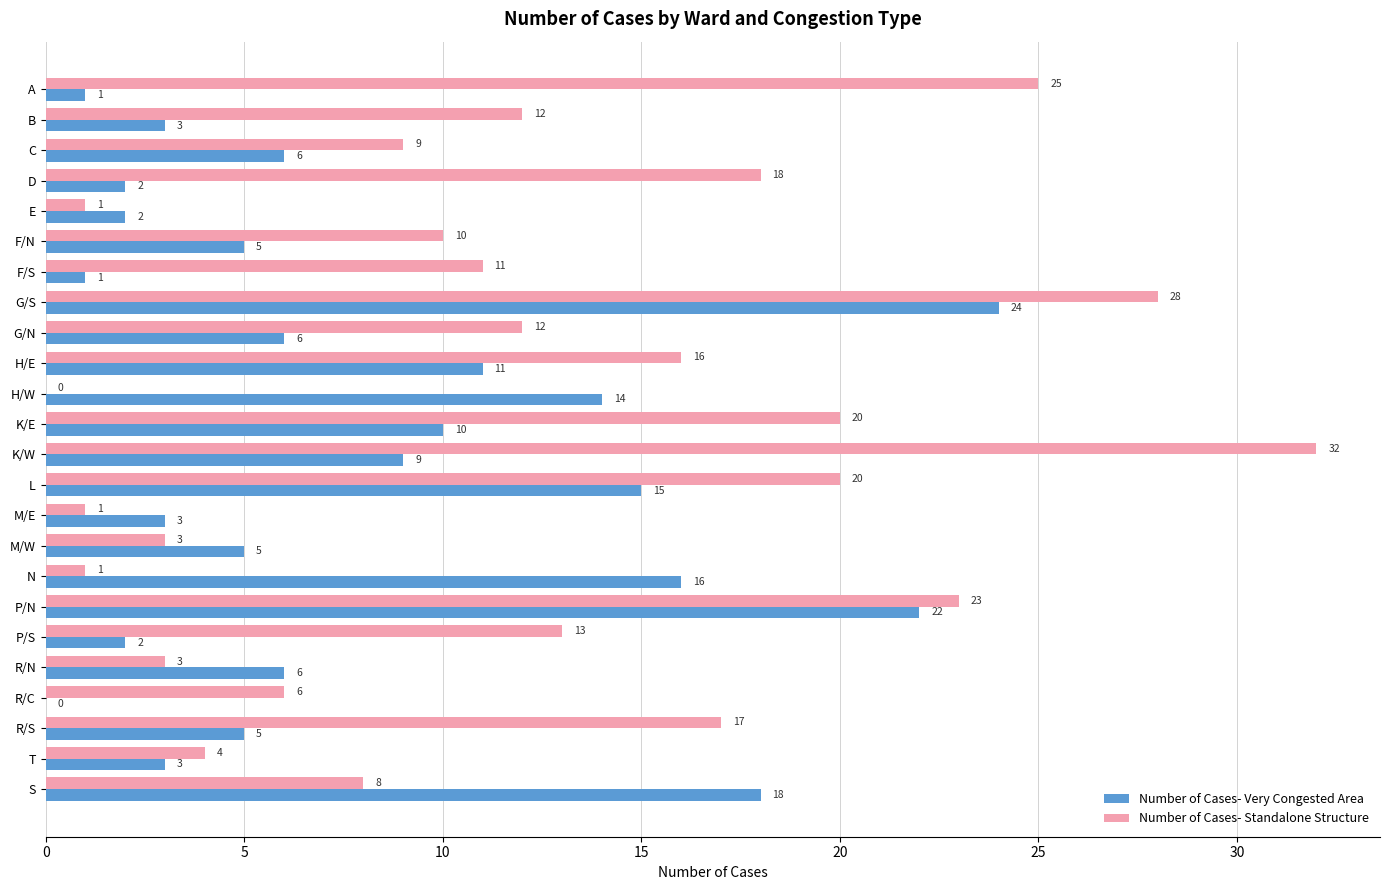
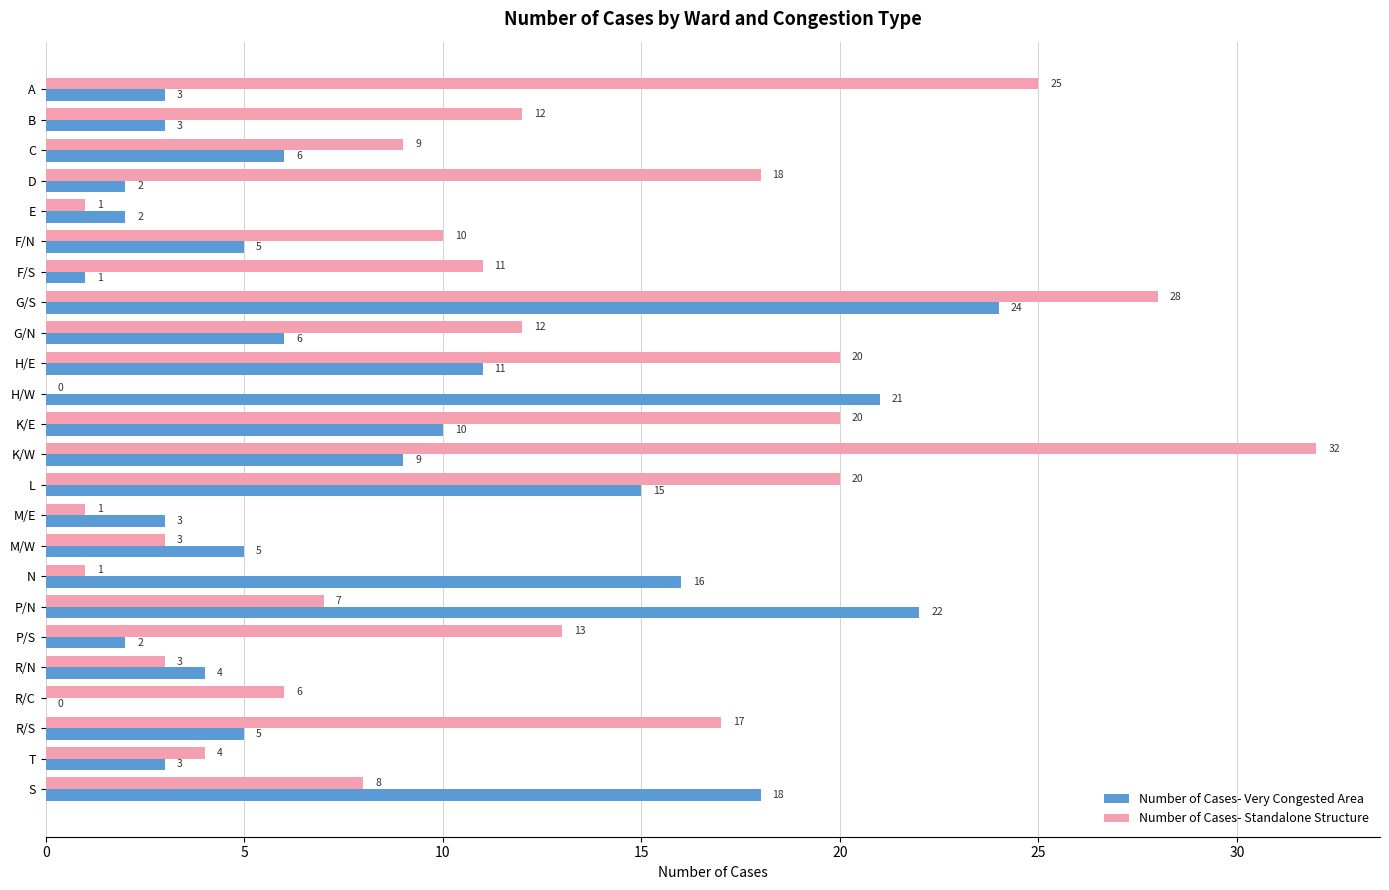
Number of Cases- Very Congested Area, A: 1 -> 3
Number of Cases- Standalone Structure, H/E: 16 -> 20
Number of Cases- Very Congested Area, H/W: 14 -> 21
Number of Cases- Standalone Structure, P/N: 23 -> 7
Number of Cases- Very Congested Area, R/N: 6 -> 4
